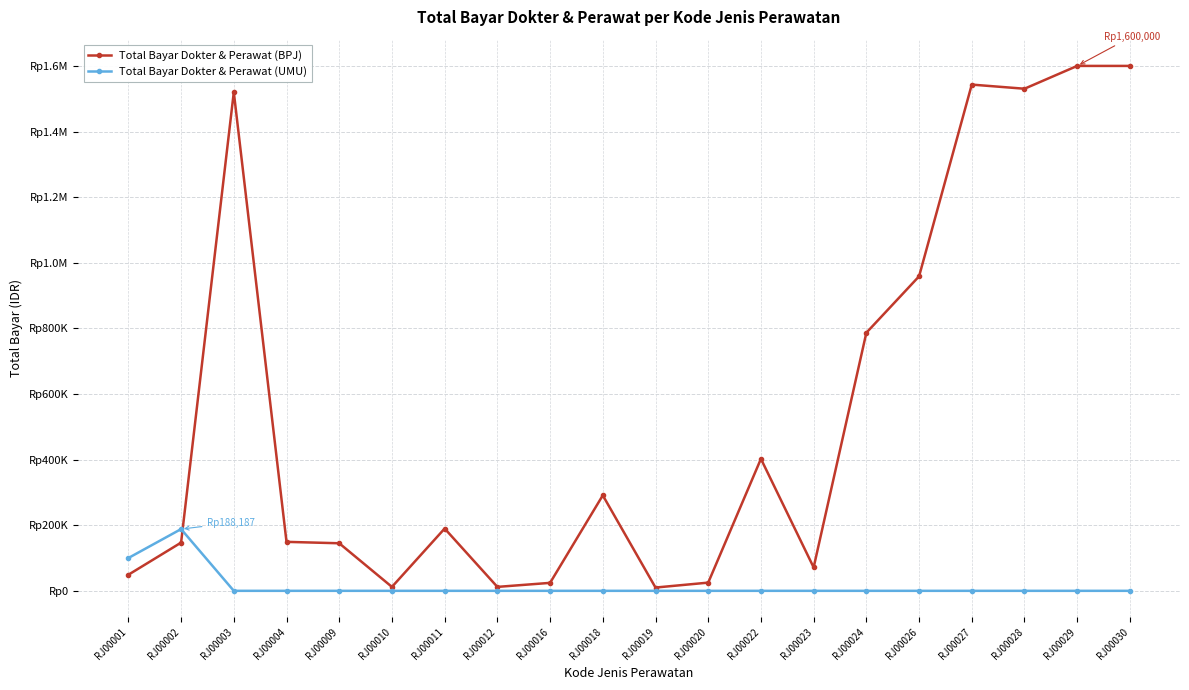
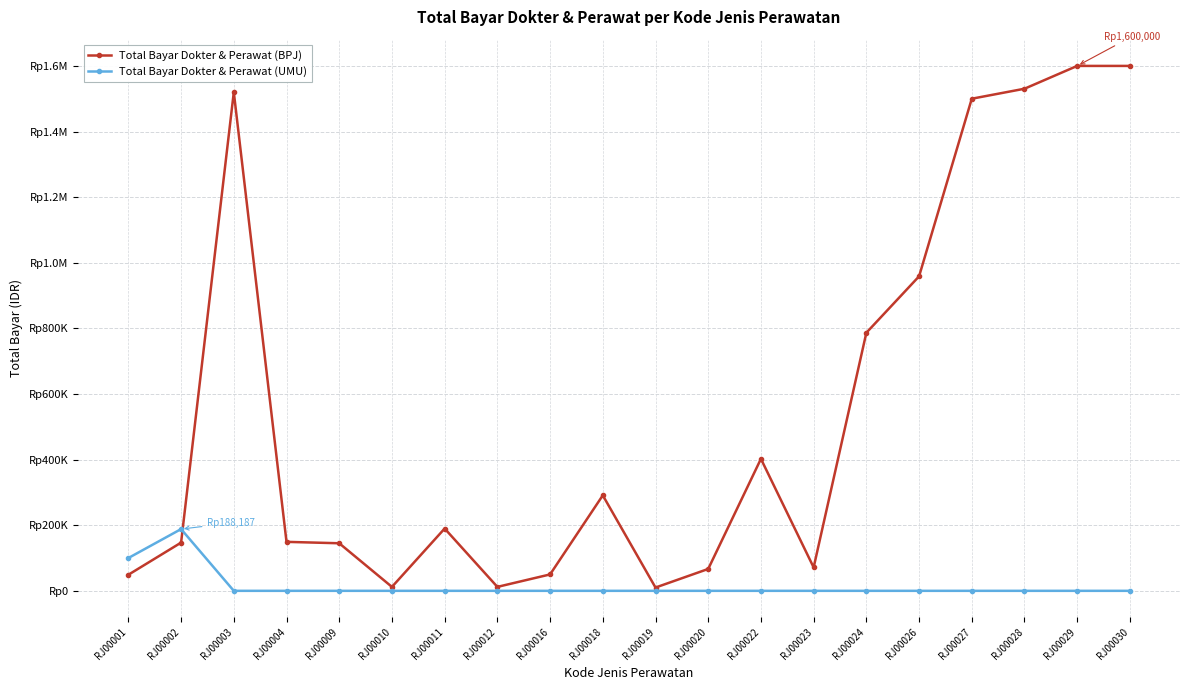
Total Bayar Dokter & Perawat (BPJ), RJ00016: Rp20000 -> Rp50000
Total Bayar Dokter & Perawat (BPJ), RJ00020: Rp30000 -> Rp70000
Total Bayar Dokter & Perawat (BPJ), RJ00027: Rp1540000 -> Rp1500000
